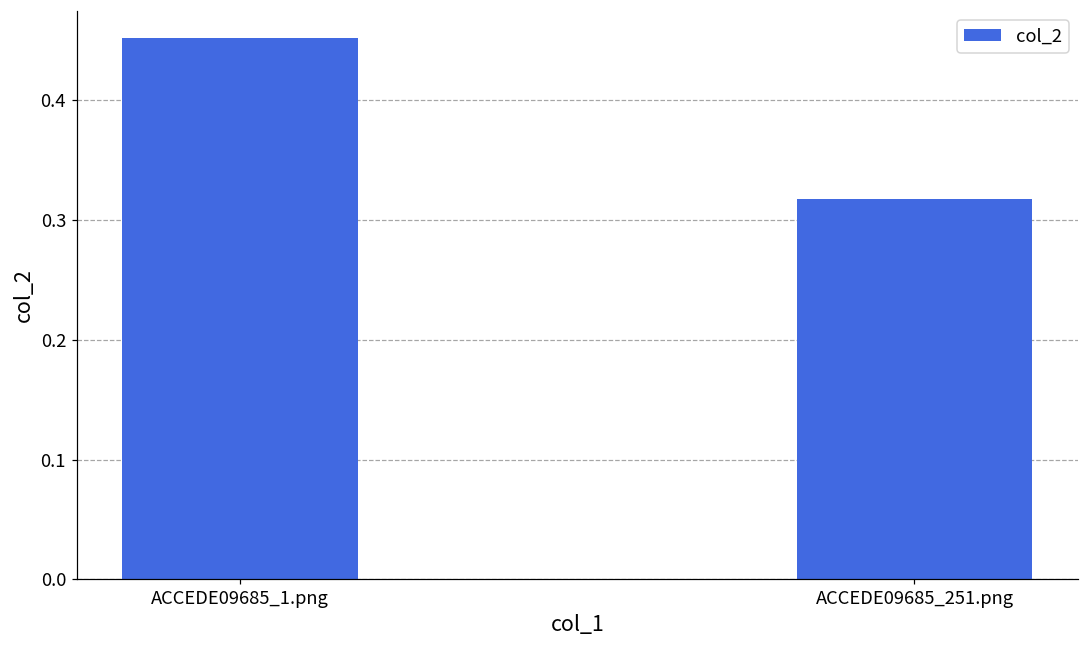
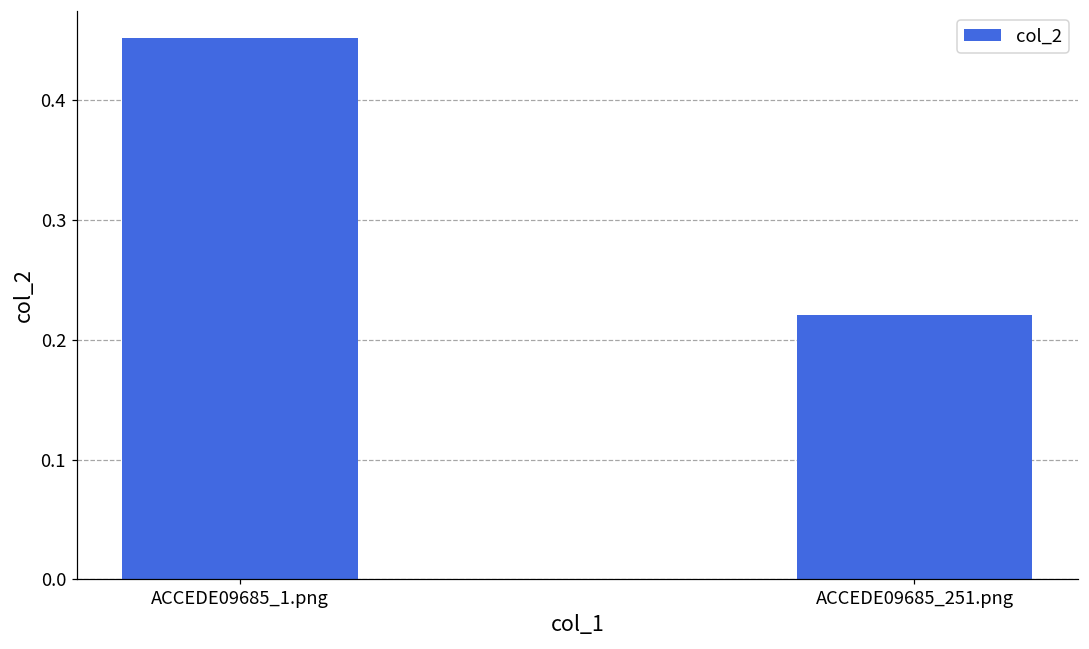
ACCEDE09685_251.png: 0.318 -> 0.221
